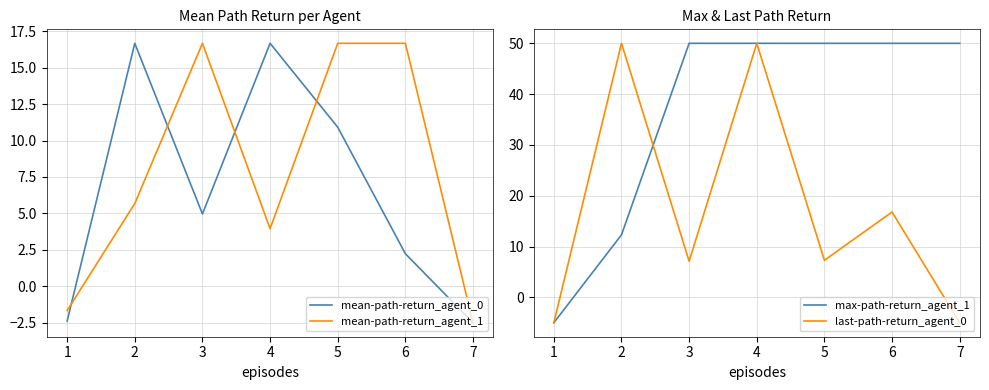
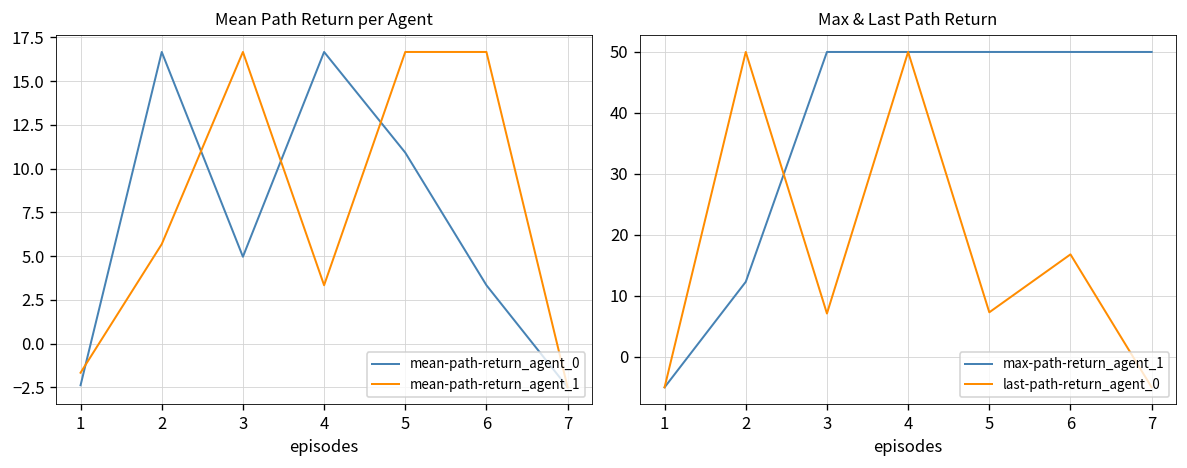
Mean Path Return per Agent, mean-path-return_agent_1, 4: 4.0 -> 3.3
Mean Path Return per Agent, mean-path-return_agent_0, 6: 2.2 -> 3.3
